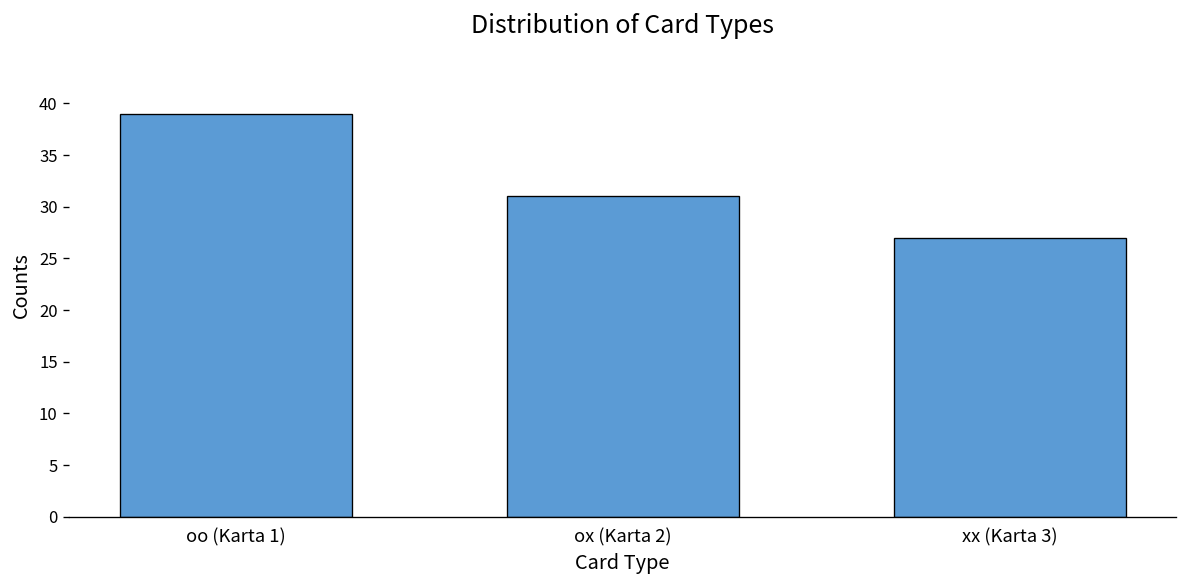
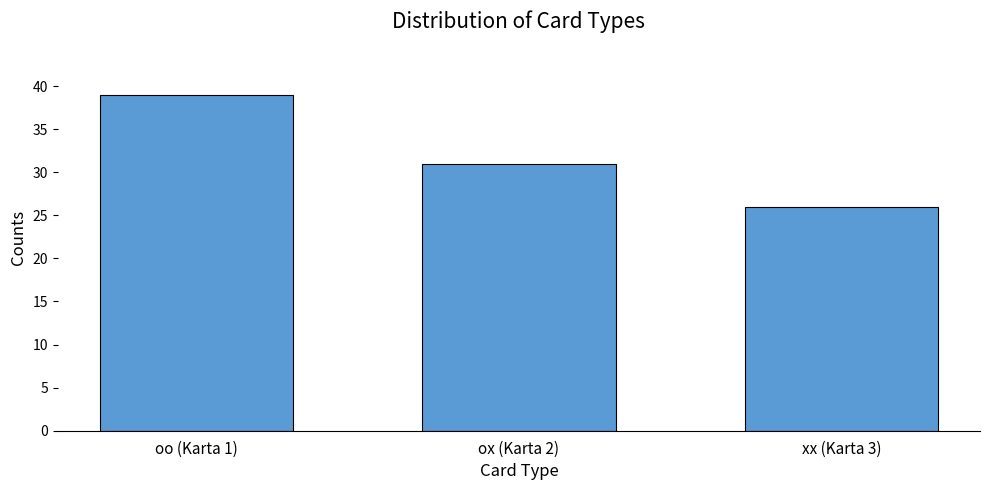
xx (Karta 3): 27 -> 26
